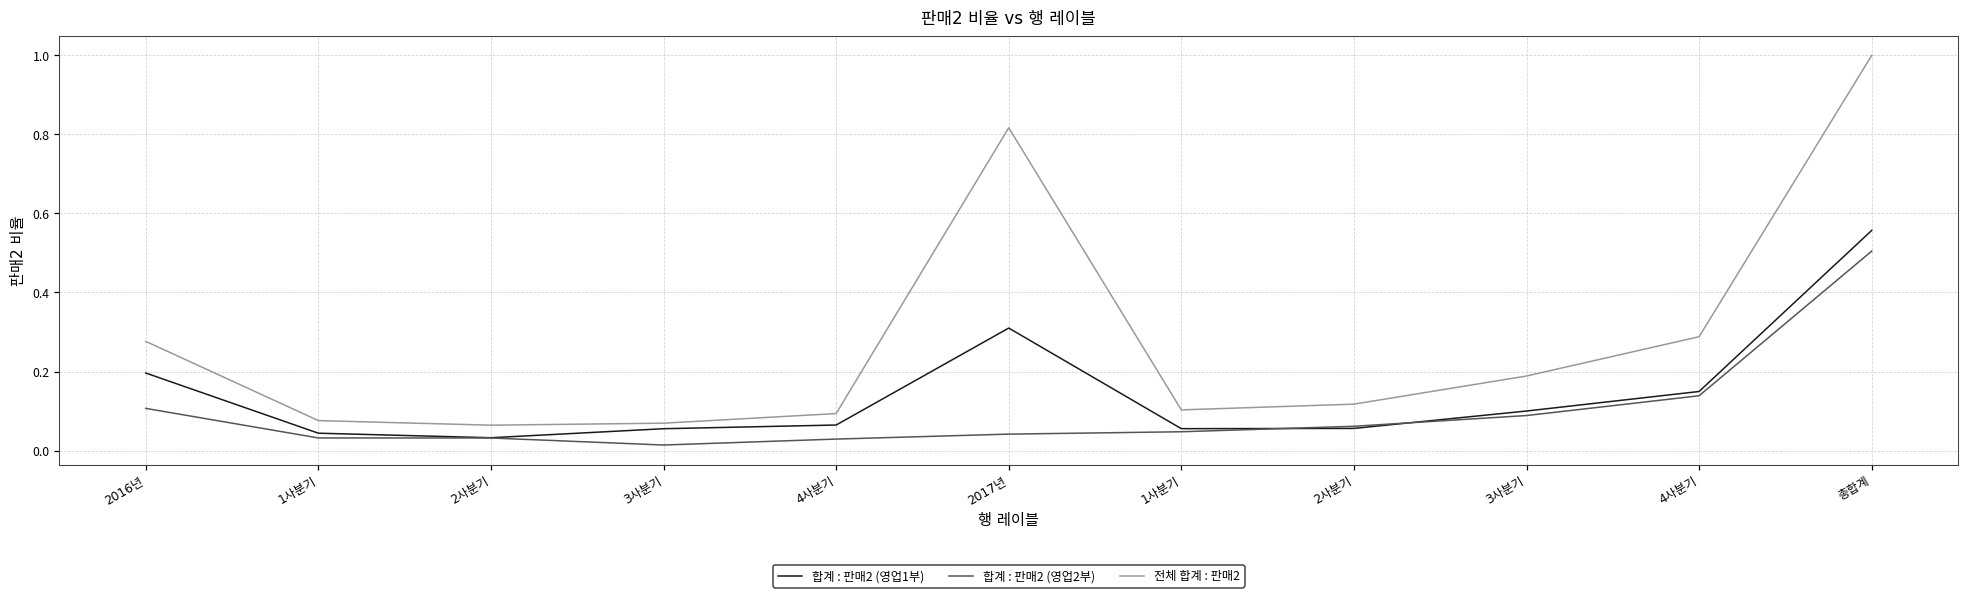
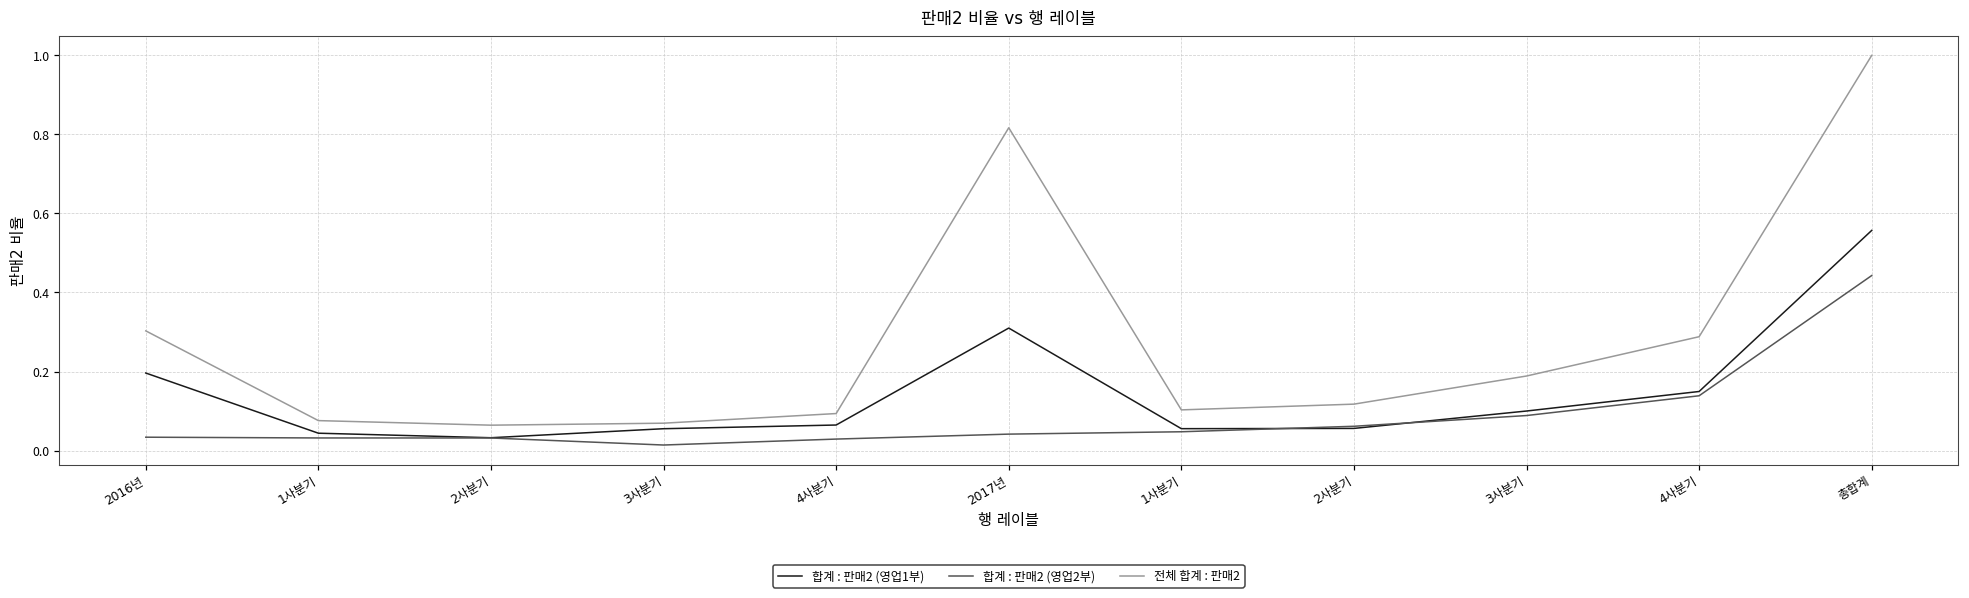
합계 : 판매2 (영업2부), 2016년: 0.11 -> 0.03
전체 합계 : 판매2, 2016년: 0.28 -> 0.30
합계 : 판매2 (영업2부), 총합계: 0.50 -> 0.44
